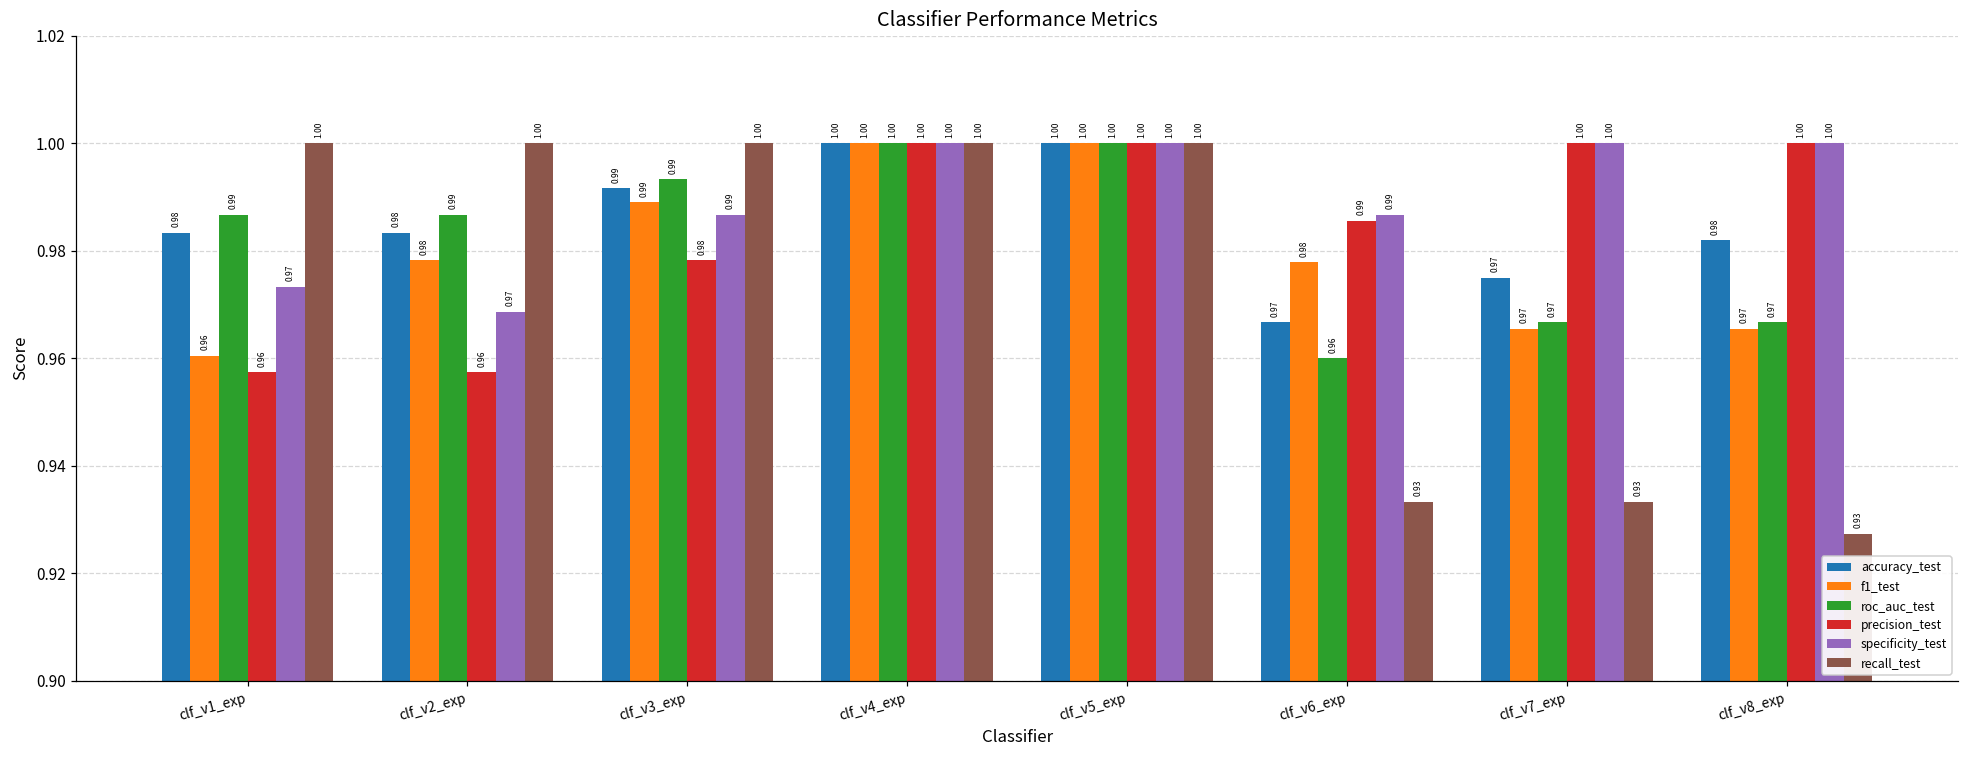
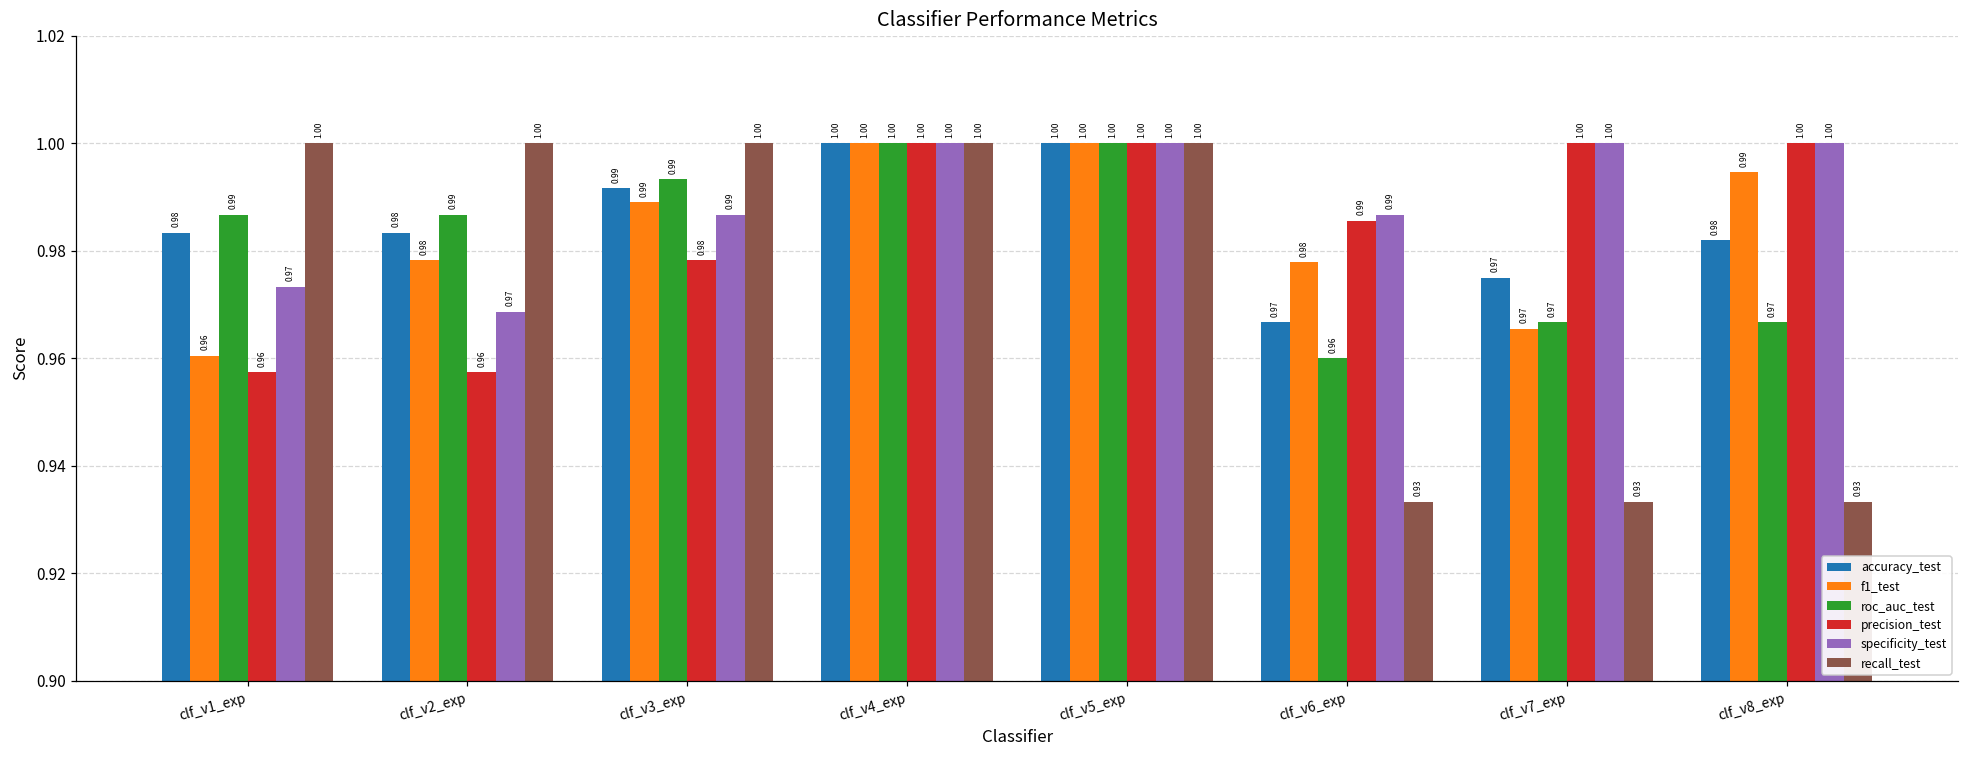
f1_test, clf_v8_exp: 0.97 -> 0.99
recall_test, clf_v8_exp: 0.927 -> 0.933
